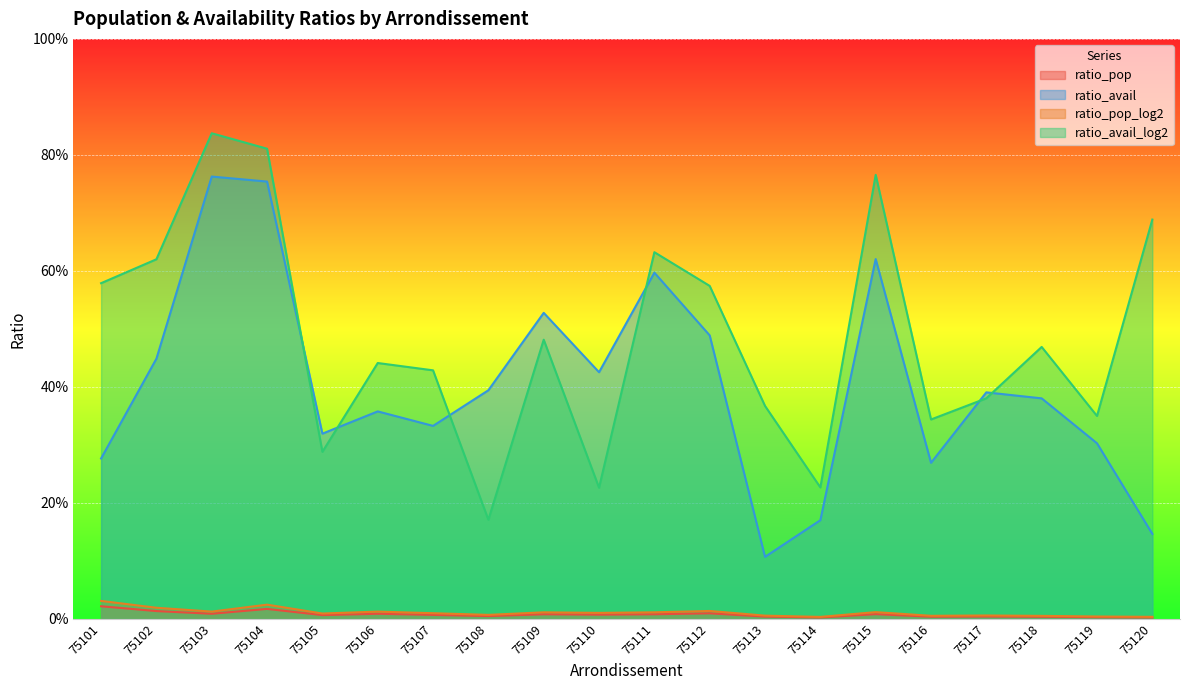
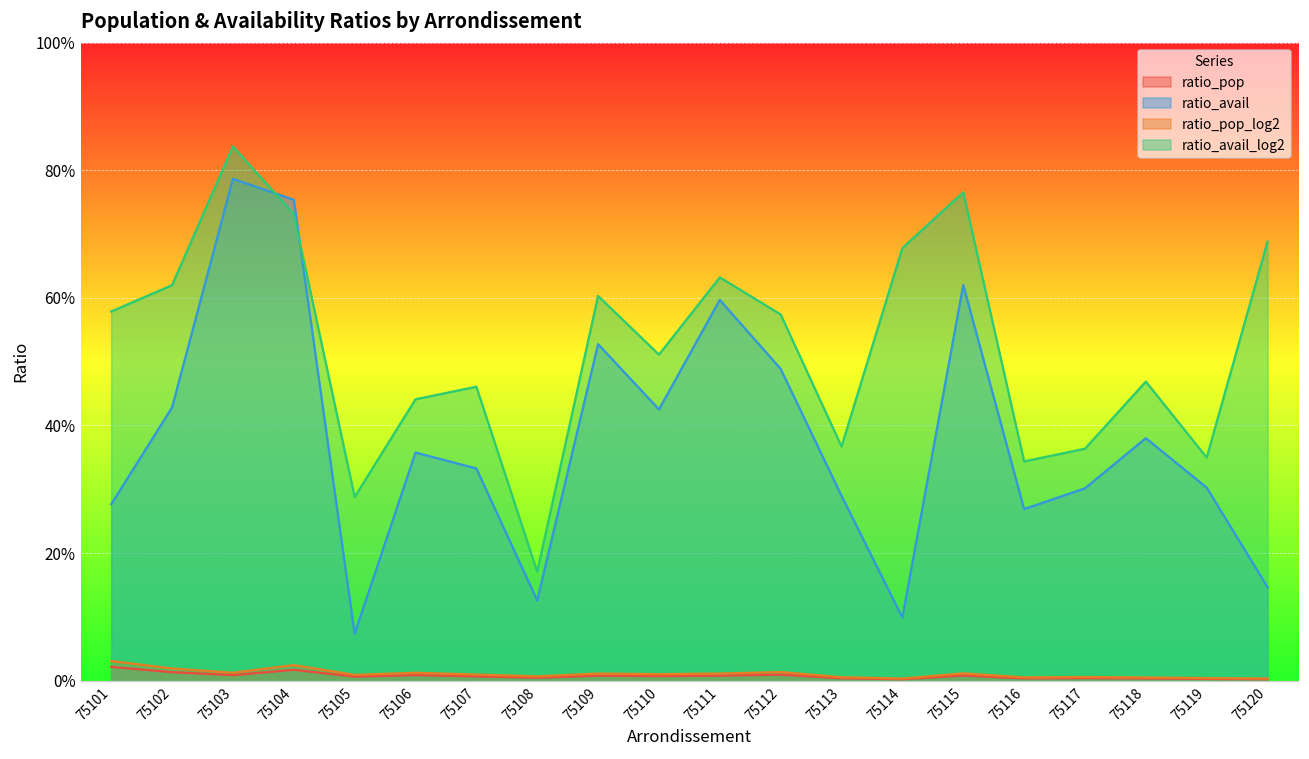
ratio_avail, 75102: 45% -> 43%
ratio_avail, 75103: 76% -> 79%
ratio_avail_log2, 75104: 81% -> 73%
ratio_avail, 75105: 32% -> 7%
ratio_avail_log2, 75107: 43% -> 46%
ratio_avail, 75108: 39% -> 13%
ratio_avail_log2, 75109: 48% -> 60%
ratio_avail_log2, 75110: 23% -> 51%
ratio_avail, 75113: 11% -> 29%
ratio_avail, 75114: 17% -> 10%
ratio_avail_log2, 75114: 23% -> 68%
ratio_avail, 75117: 39% -> 30%
ratio_avail_log2, 75117: 38% -> 36%
